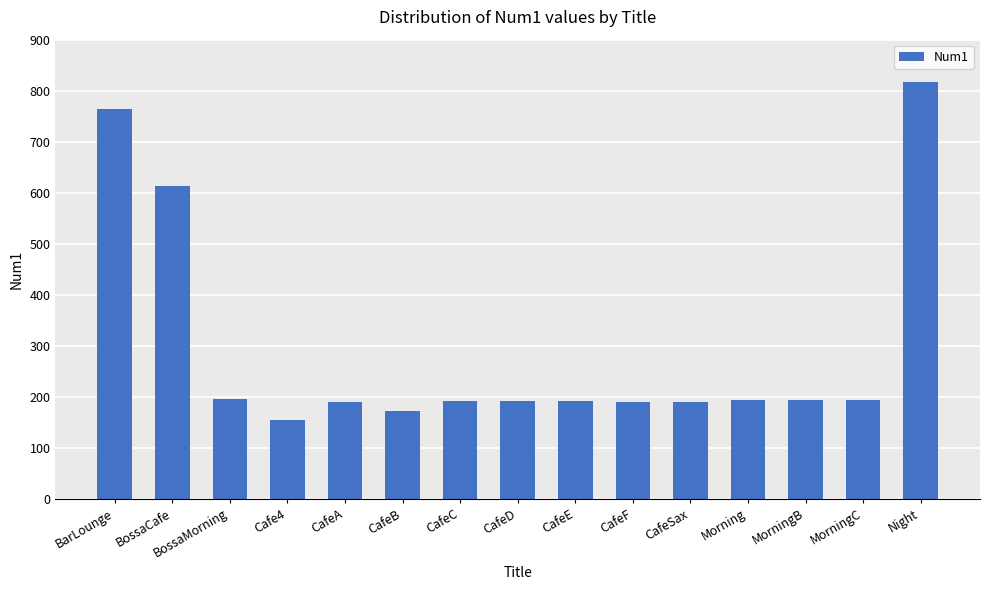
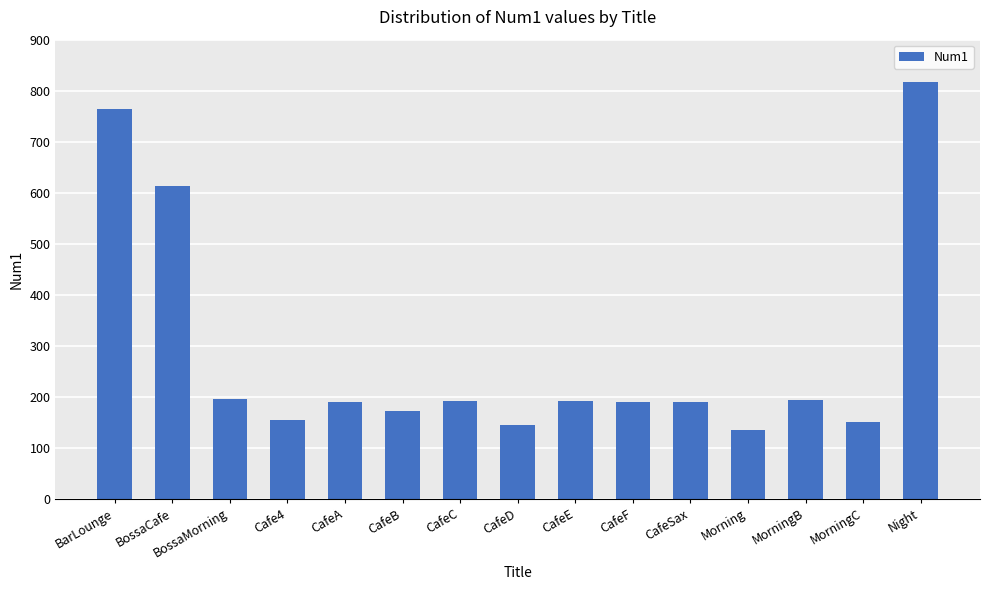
CafeD: 190 -> 150
Morning: 190 -> 140
MorningC: 190 -> 150
